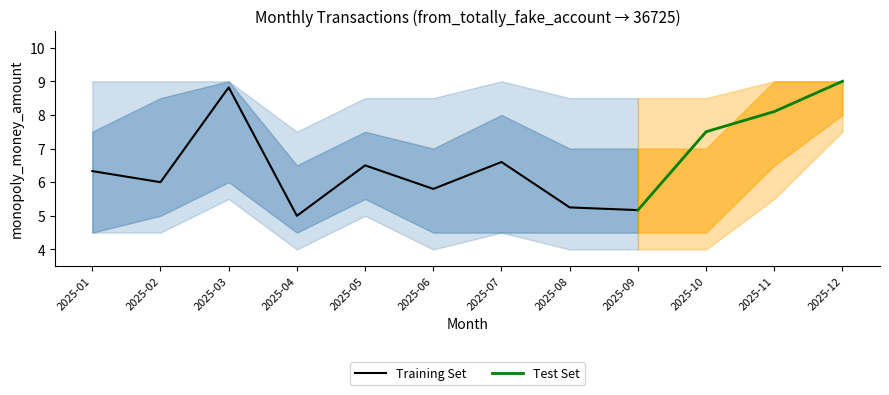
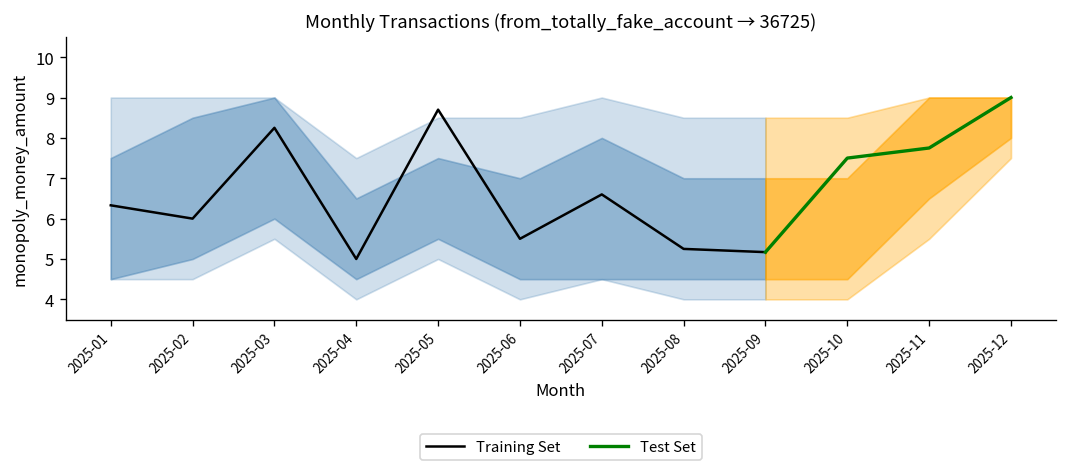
Training Set, 2025-03: 8.8 -> 8.3
Training Set, 2025-05: 6.5 -> 8.7
Training Set, 2025-06: 5.8 -> 5.5
Test Set, 2025-11: 8.1 -> 7.8
